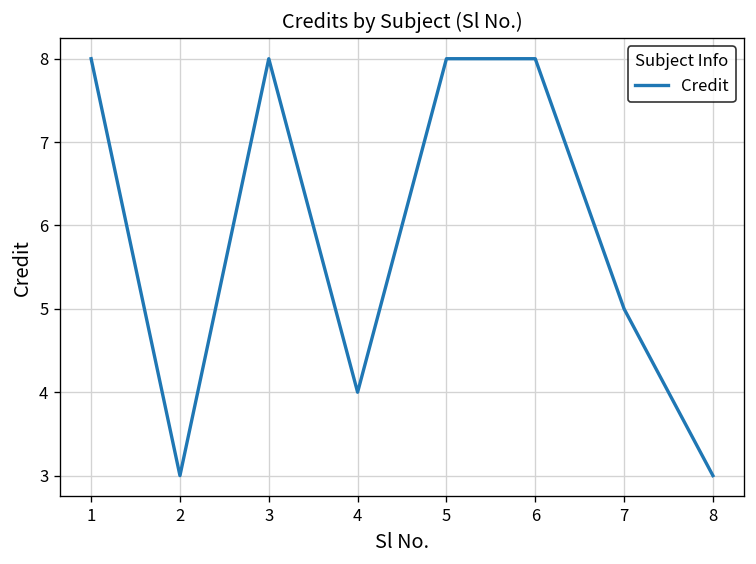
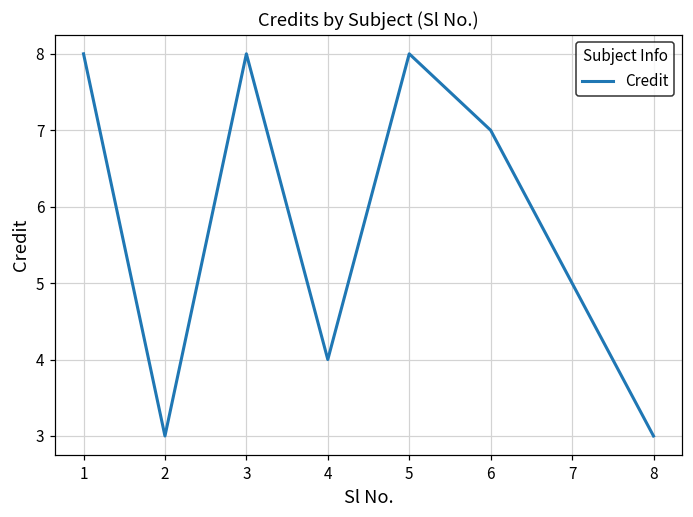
6: 8 -> 7
